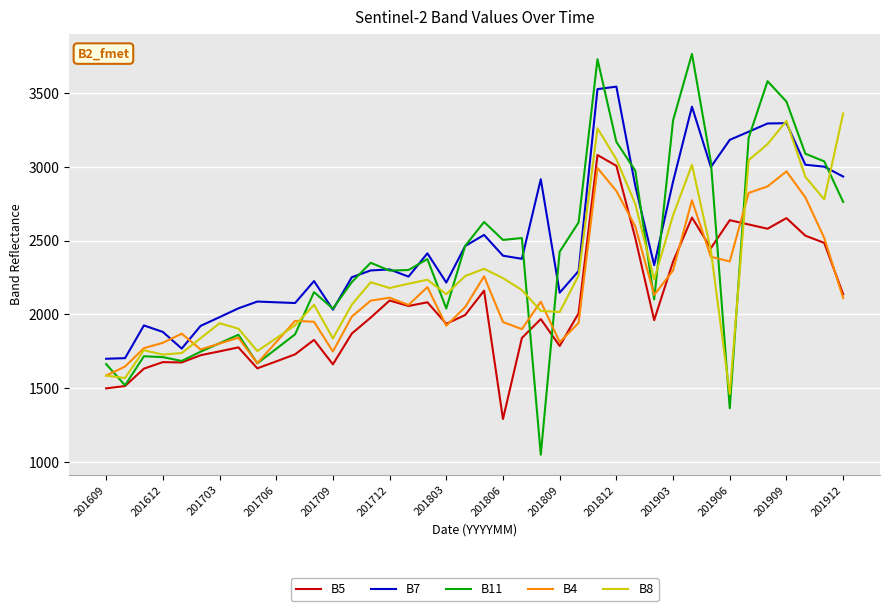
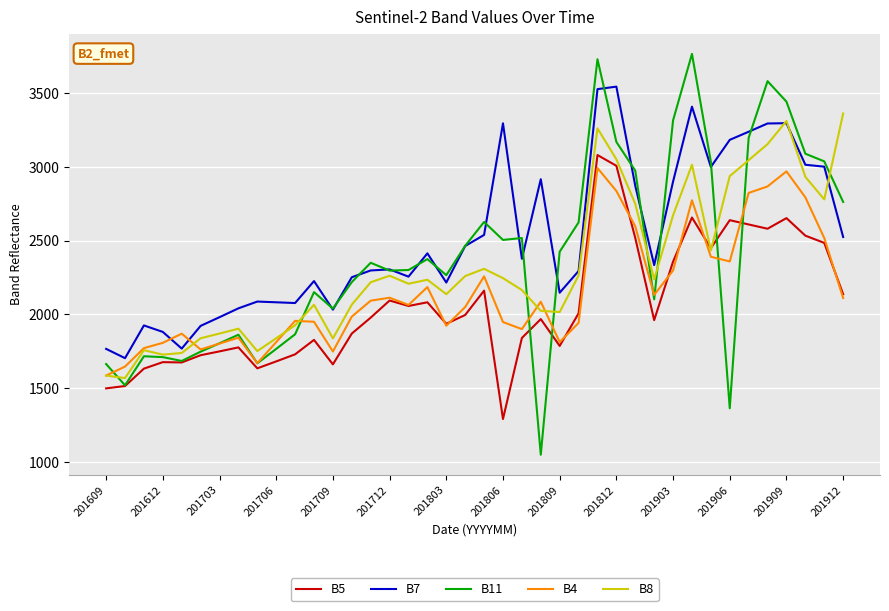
B7, 201609: 1700 -> 1770
B8, 201703: 1940 -> 1870
B8, 201712: 2180 -> 2260
B11, 201803: 2040 -> 2270
B7, 201806: 2400 -> 3300
B8, 201906: 1460 -> 2940
B7, 201912: 2940 -> 2530
